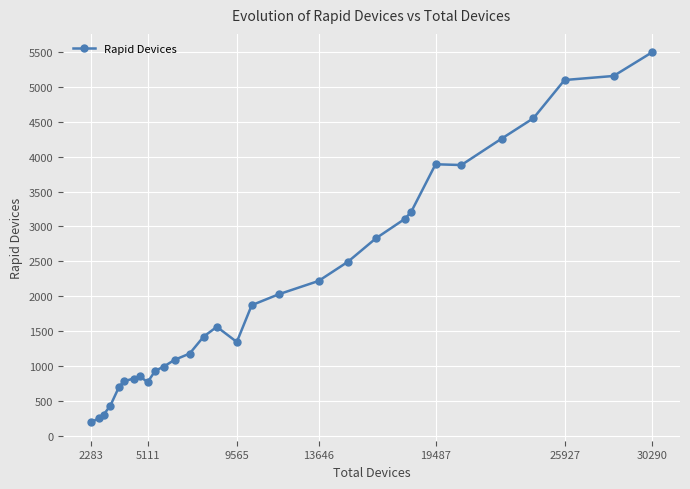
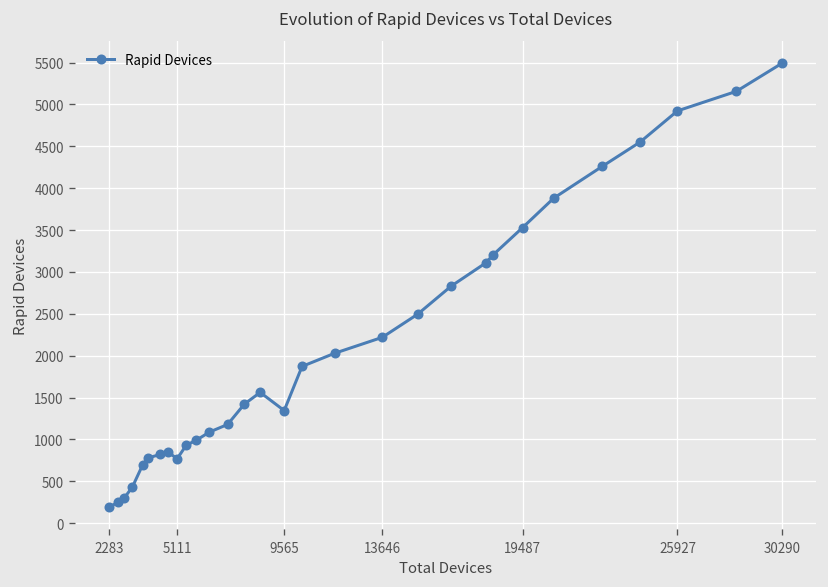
19487: 3900 -> 3500
25927: 5100 -> 4900
